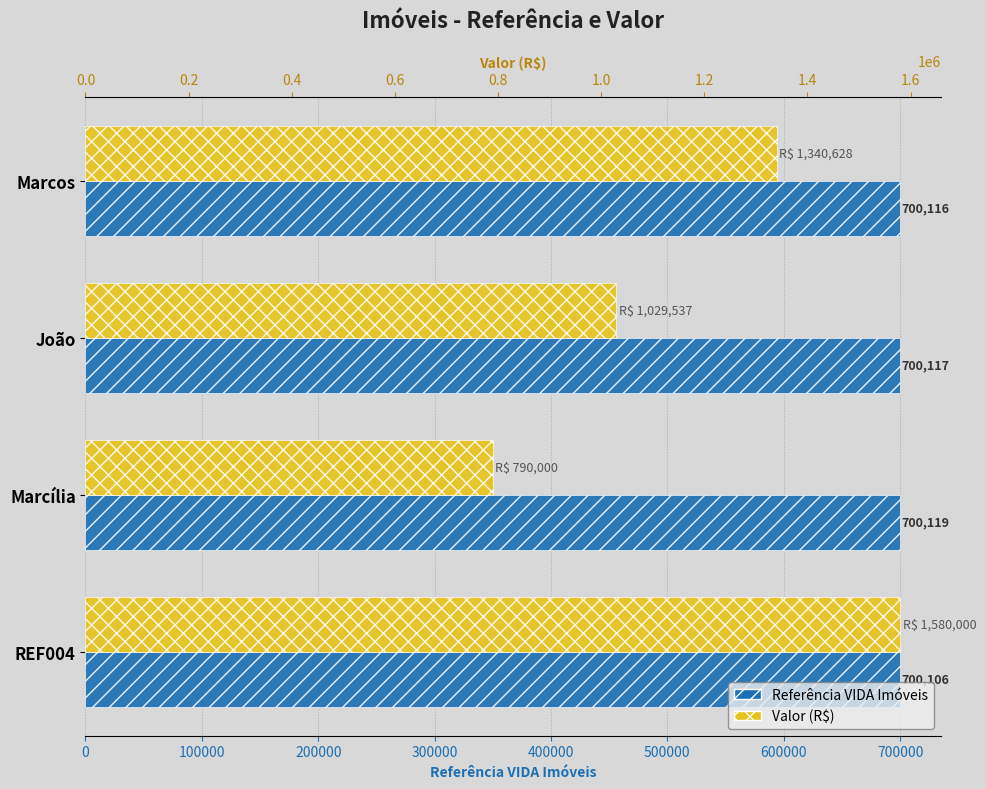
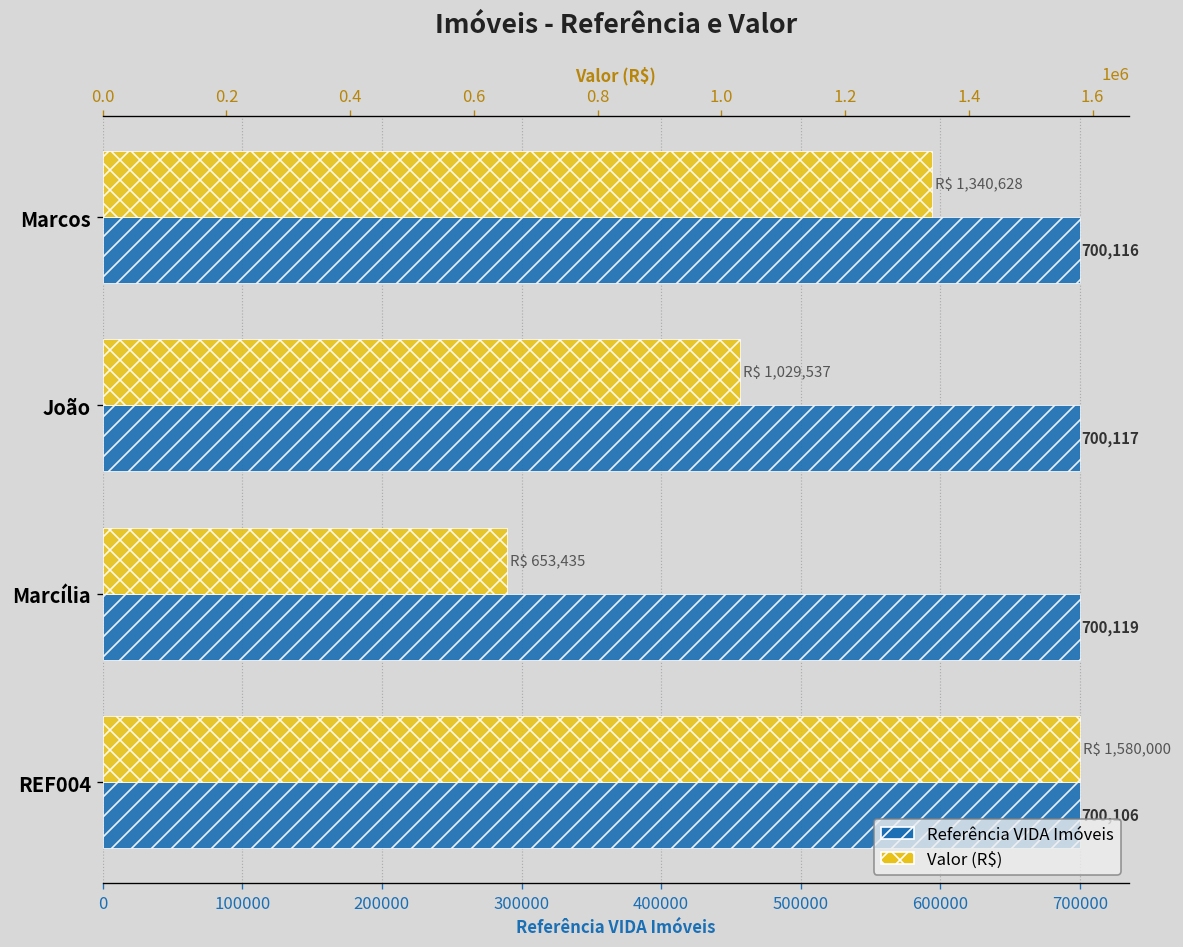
Valor (R$), Marcília: 790,000 -> 653,435
